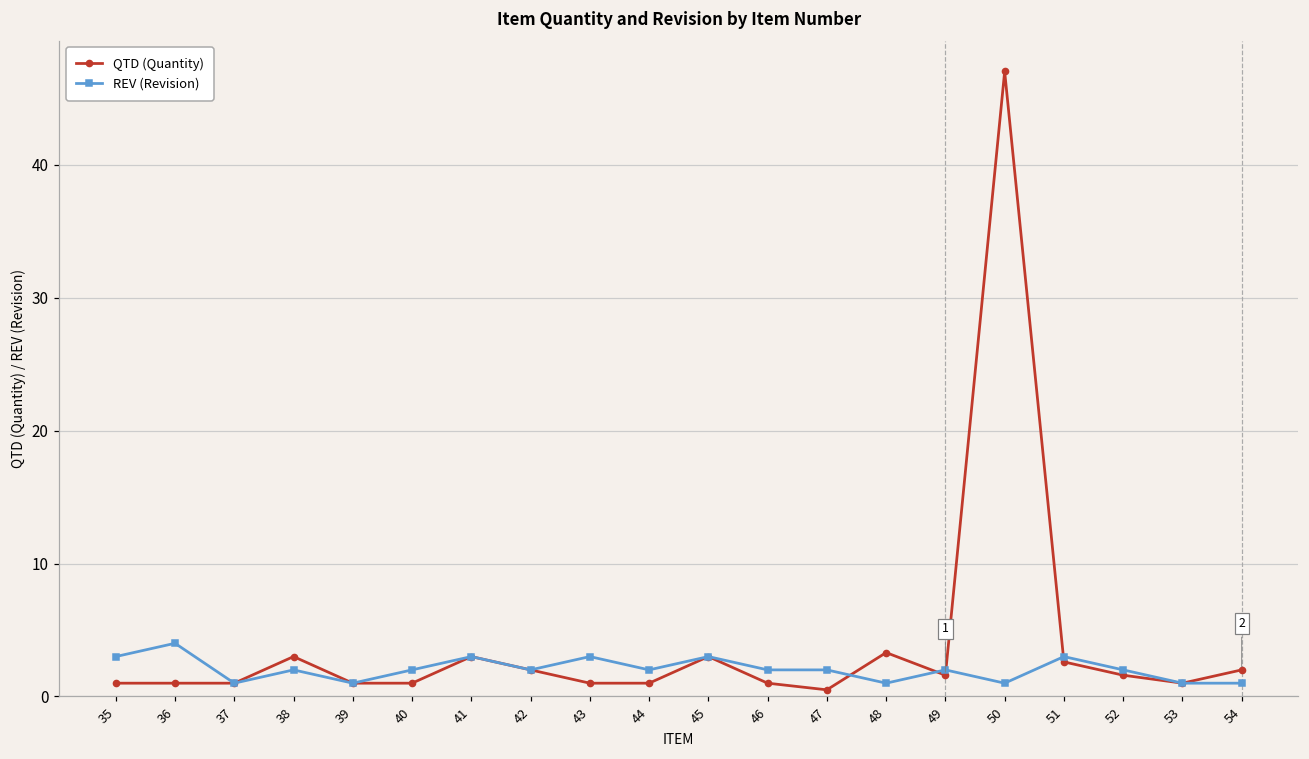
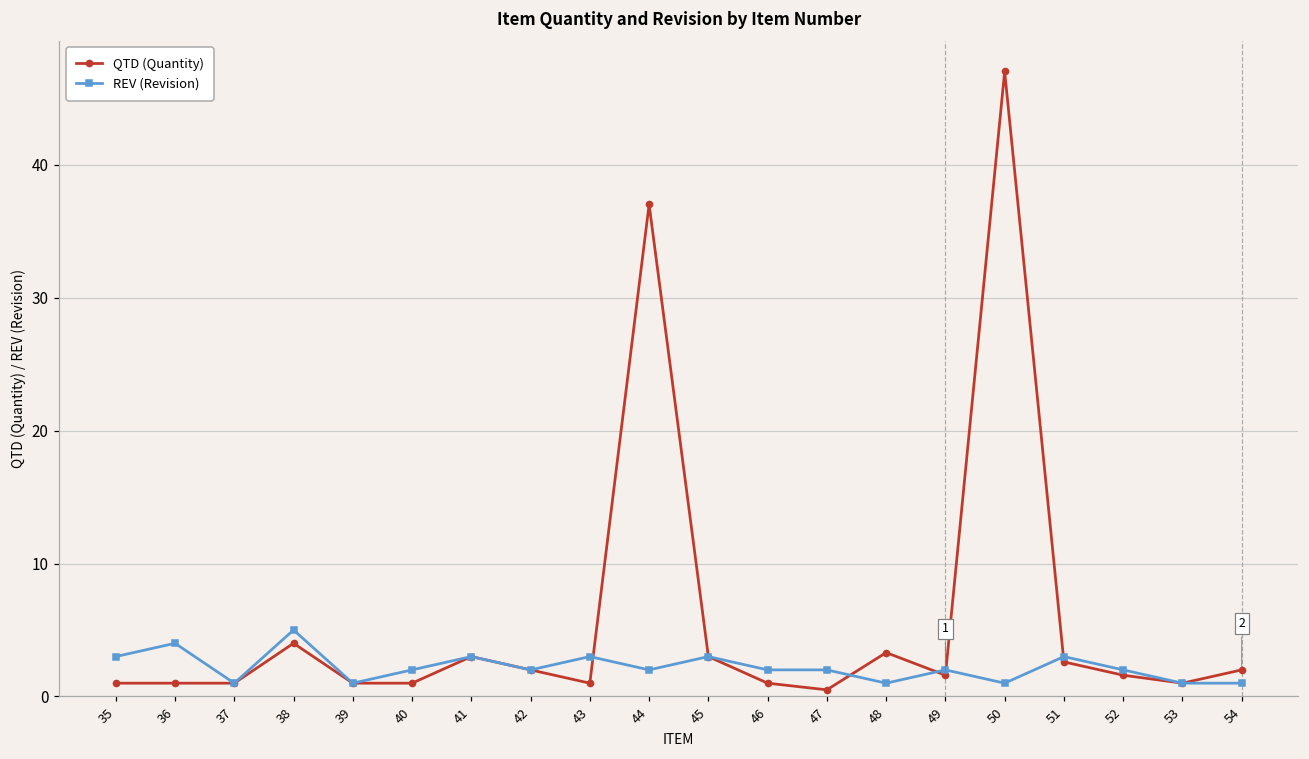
QTD (Quantity), 38: 3 -> 4
REV (Revision), 38: 2 -> 5
QTD (Quantity), 44: 1 -> 37
